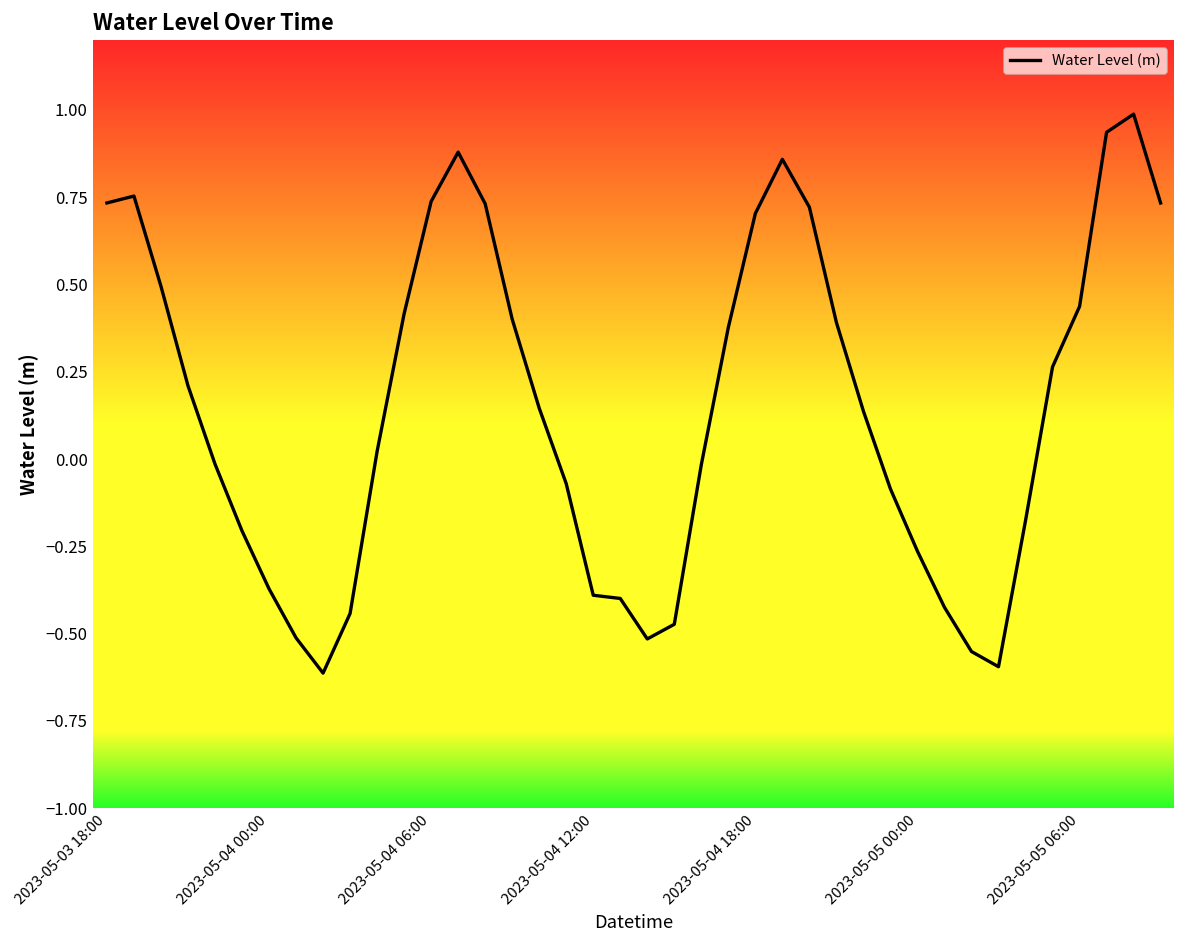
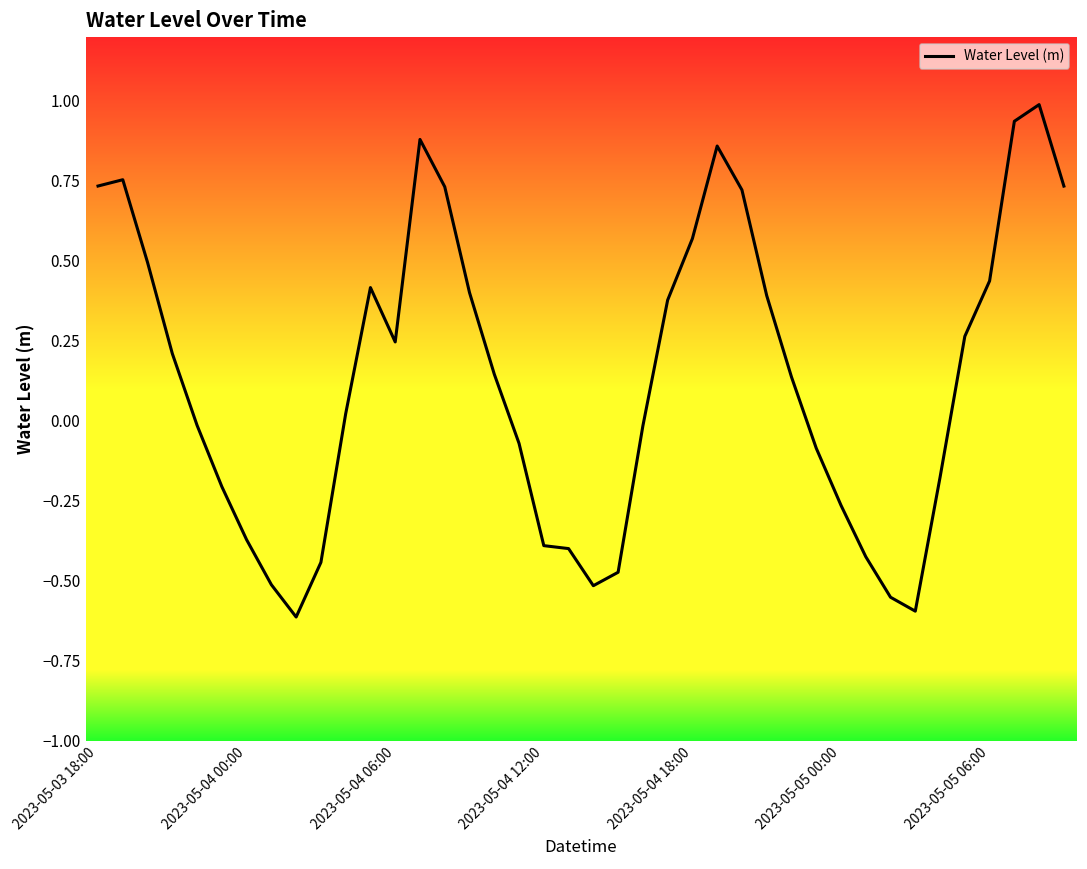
2023-05-04 06:00: 0.74 -> 0.25
2023-05-04 18:00: 0.70 -> 0.57
